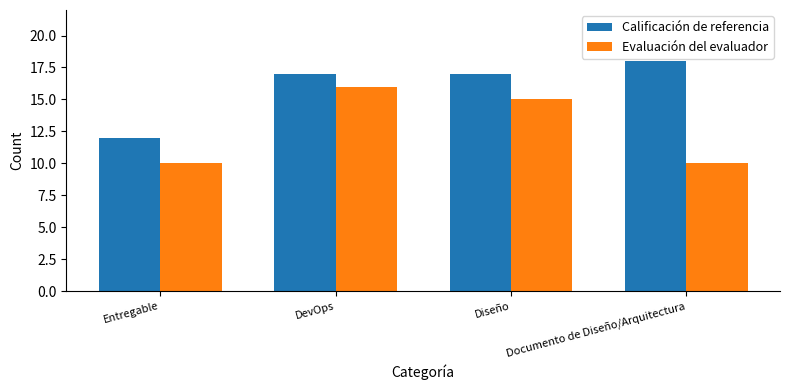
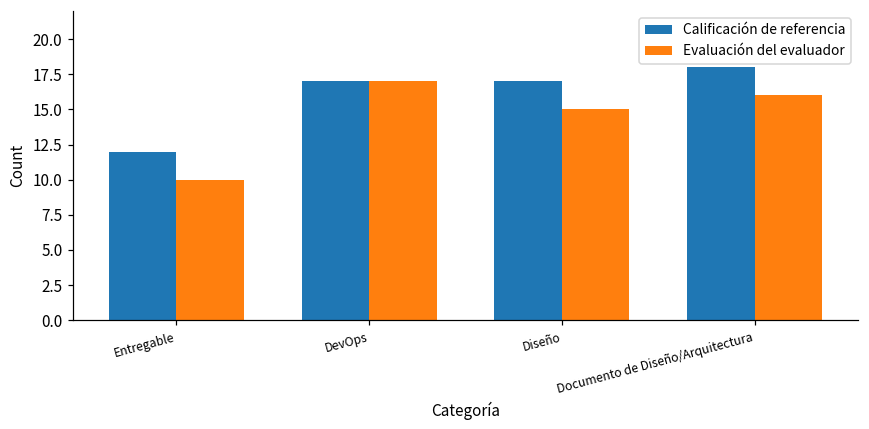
Evaluación del evaluador, DevOps: 16 -> 17
Evaluación del evaluador, Documento de Diseño/Arquitectura: 10 -> 16
